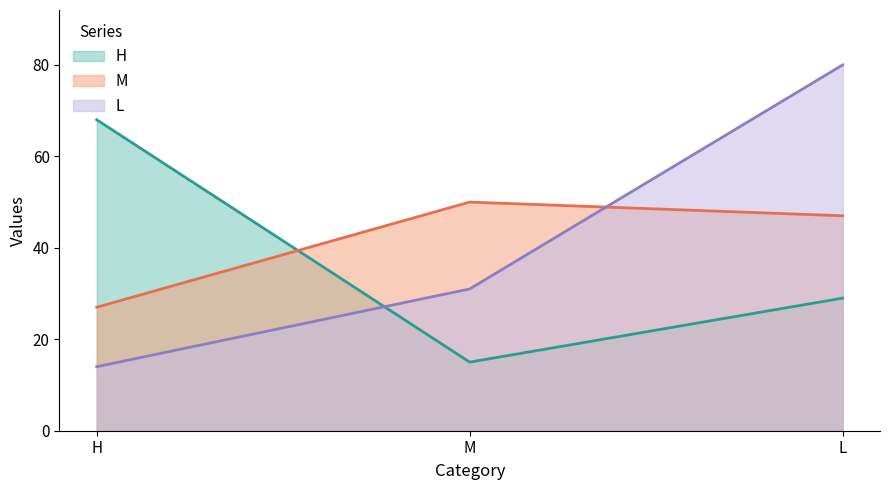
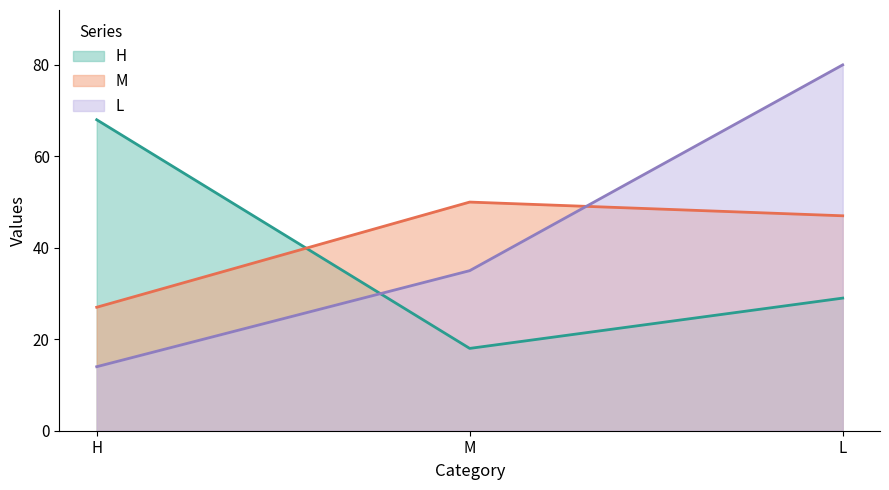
H, M: 15 -> 18
L, M: 31 -> 35
